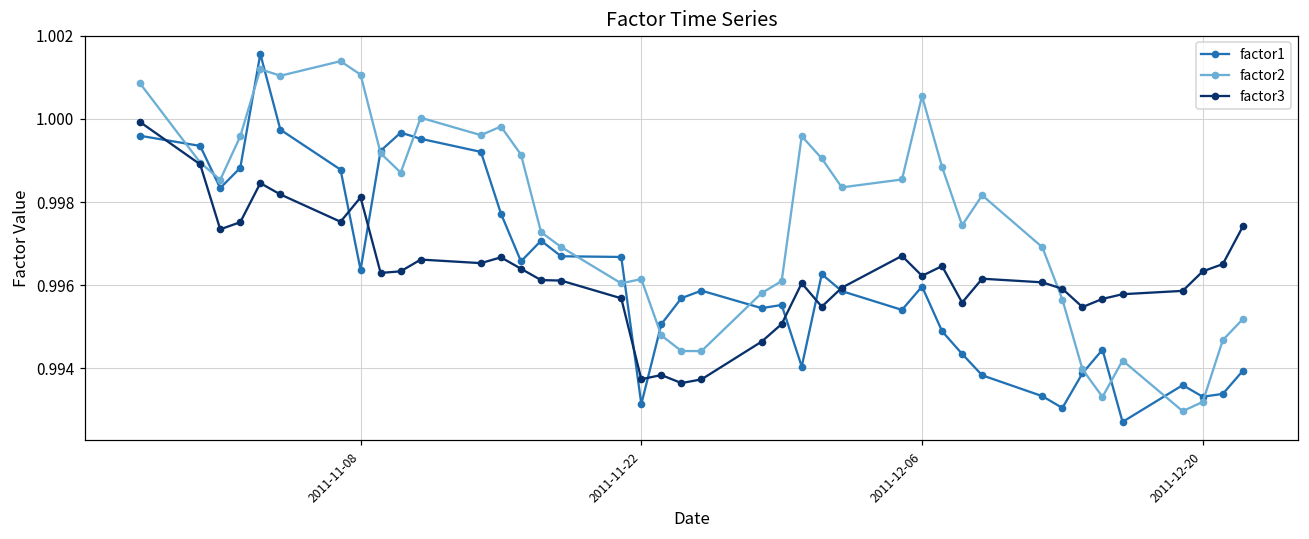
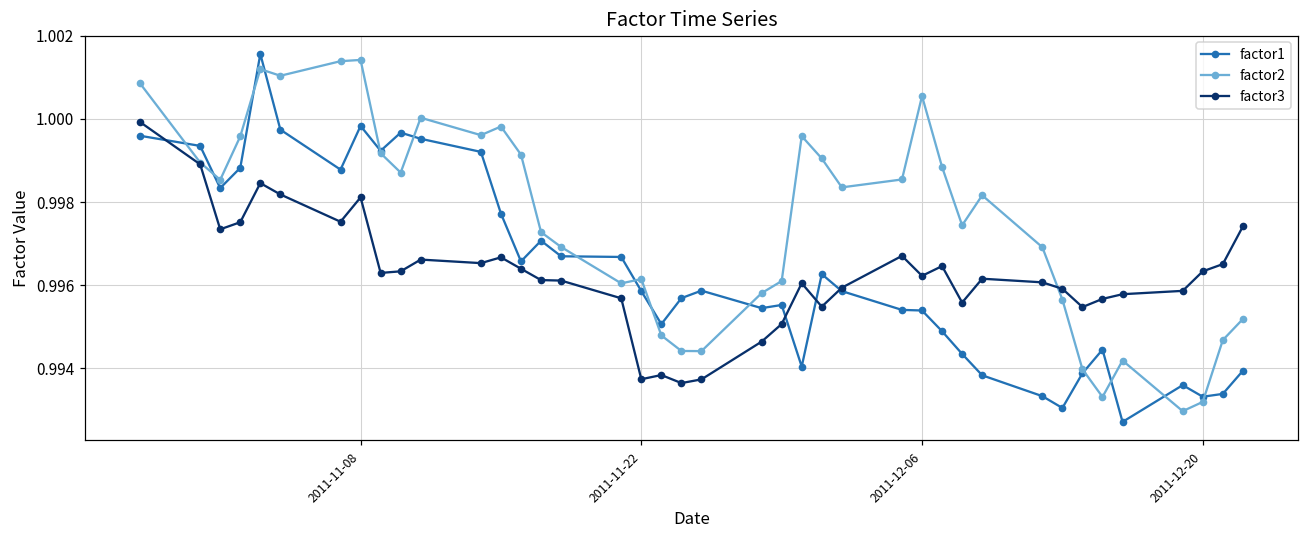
factor1, 2011-11-08: 0.9964 -> 0.9998
factor2, 2011-11-08: 1.0011 -> 1.0014
factor1, 2011-11-22: 0.9931 -> 0.9959
factor1, 2011-12-06: 0.9960 -> 0.9954
